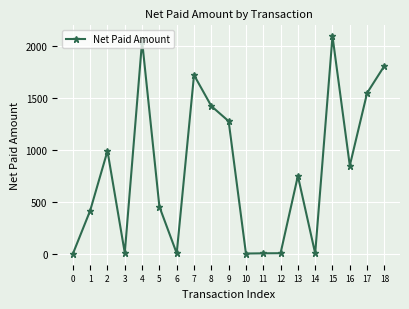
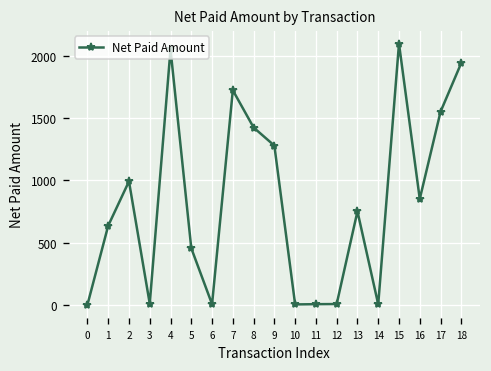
1: 420 -> 640
18: 1810 -> 1940
